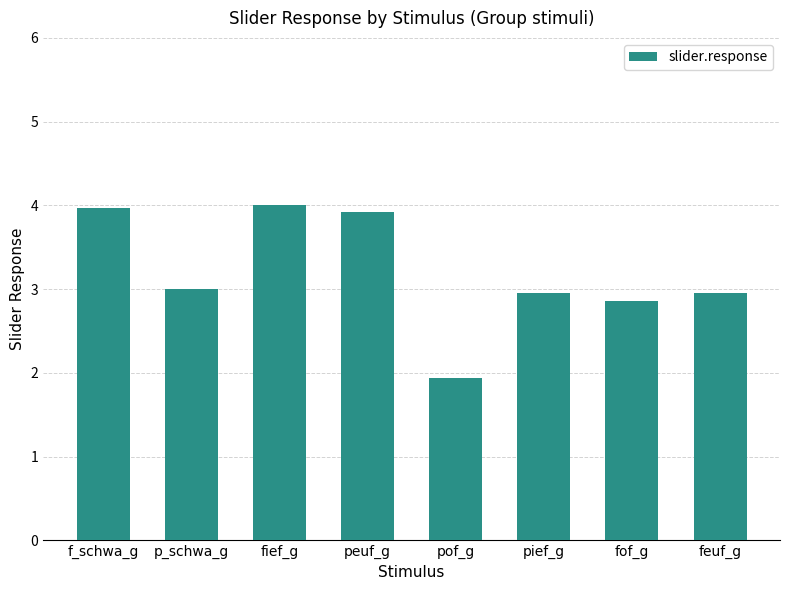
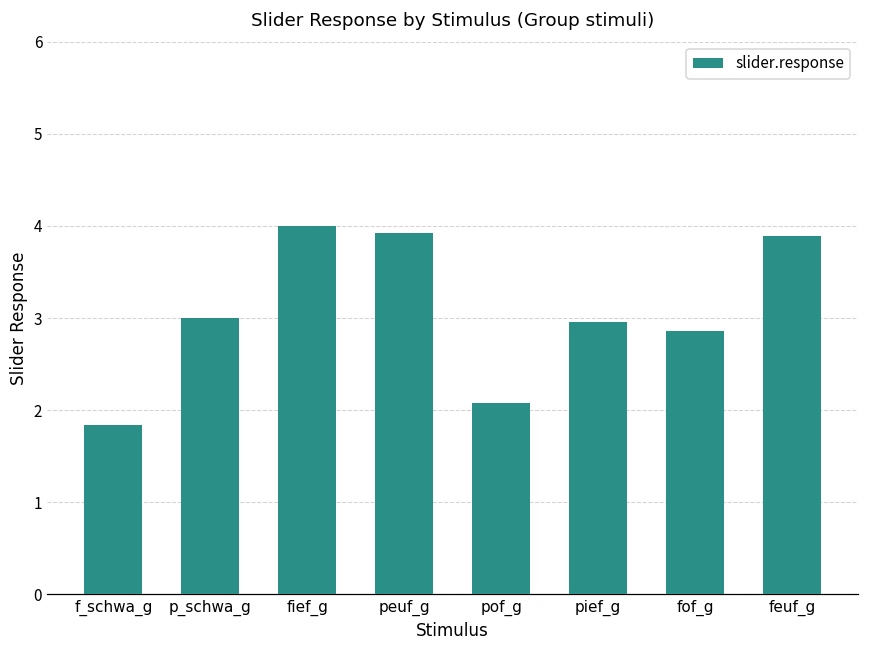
f_schwa_g: 4.0 -> 1.8
pof_g: 1.9 -> 2.1
feuf_g: 3.0 -> 3.9
